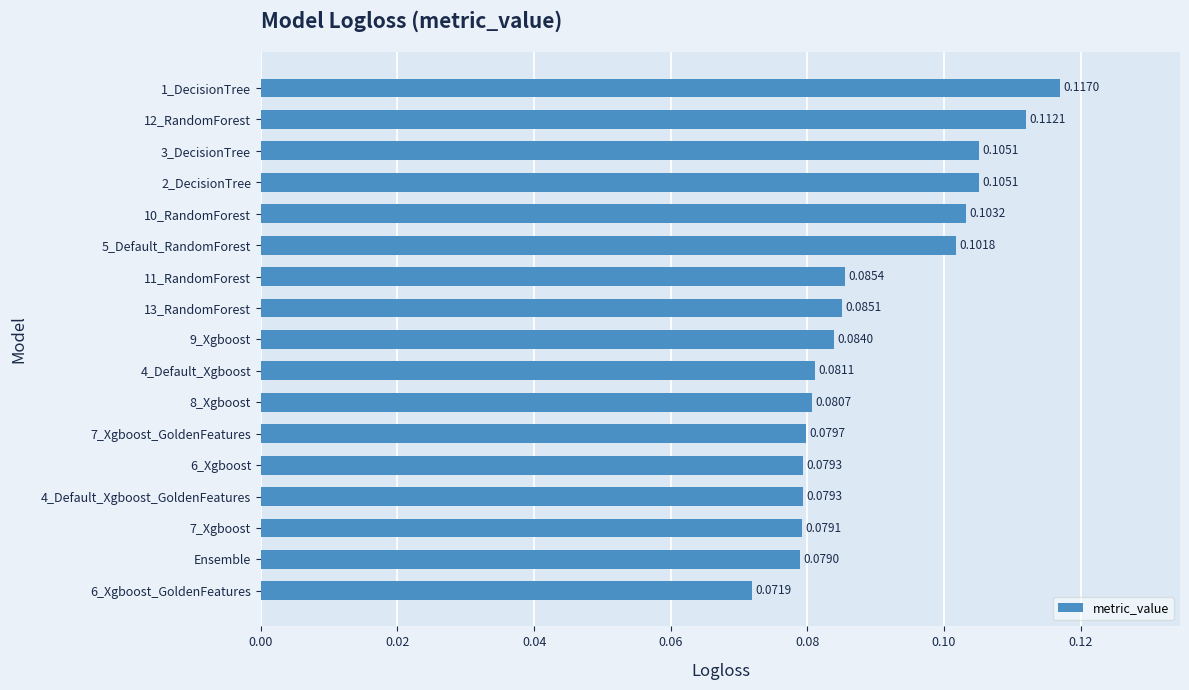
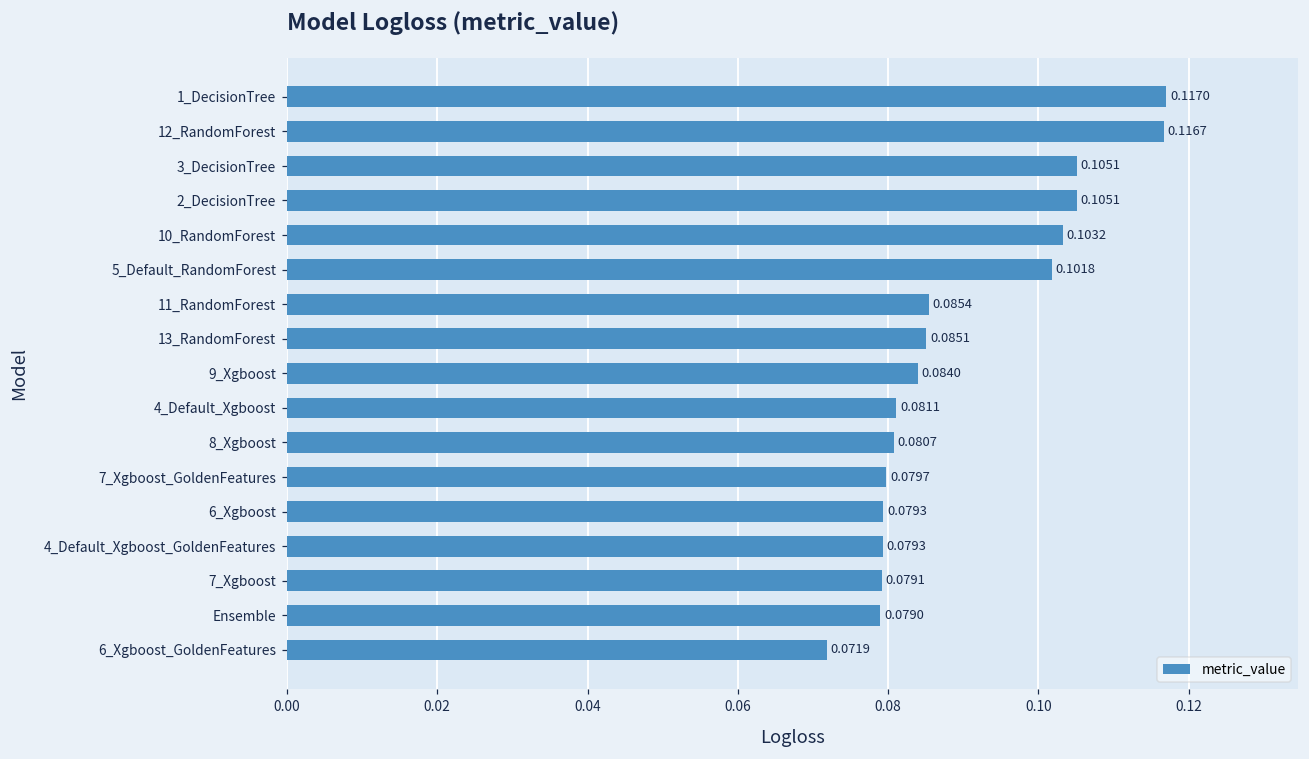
12_RandomForest: 0.1121 -> 0.1167
